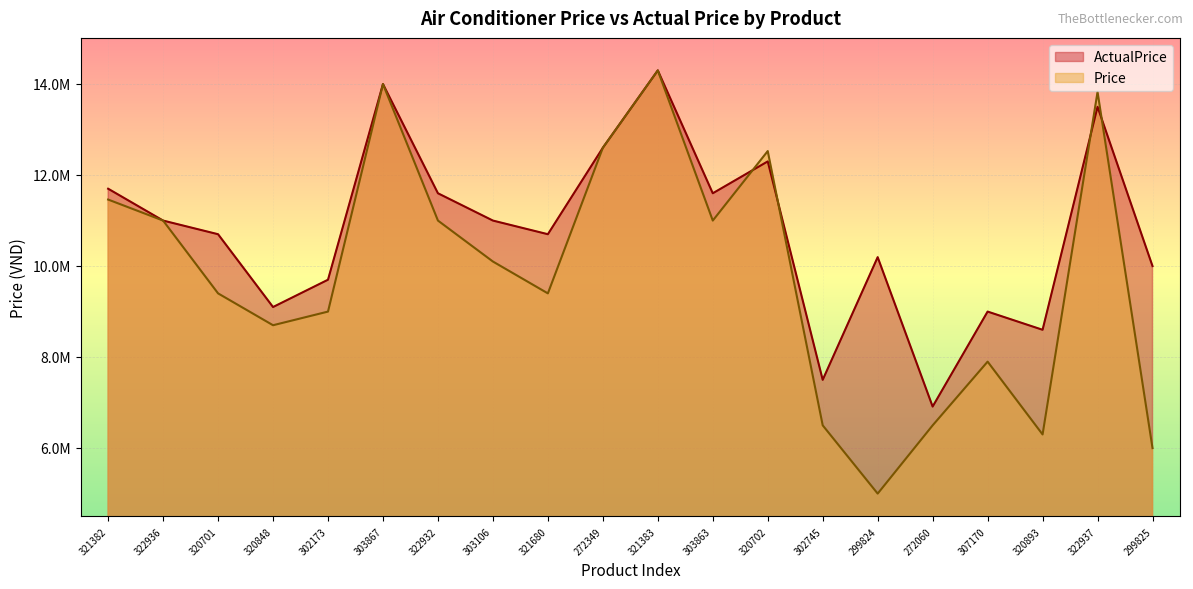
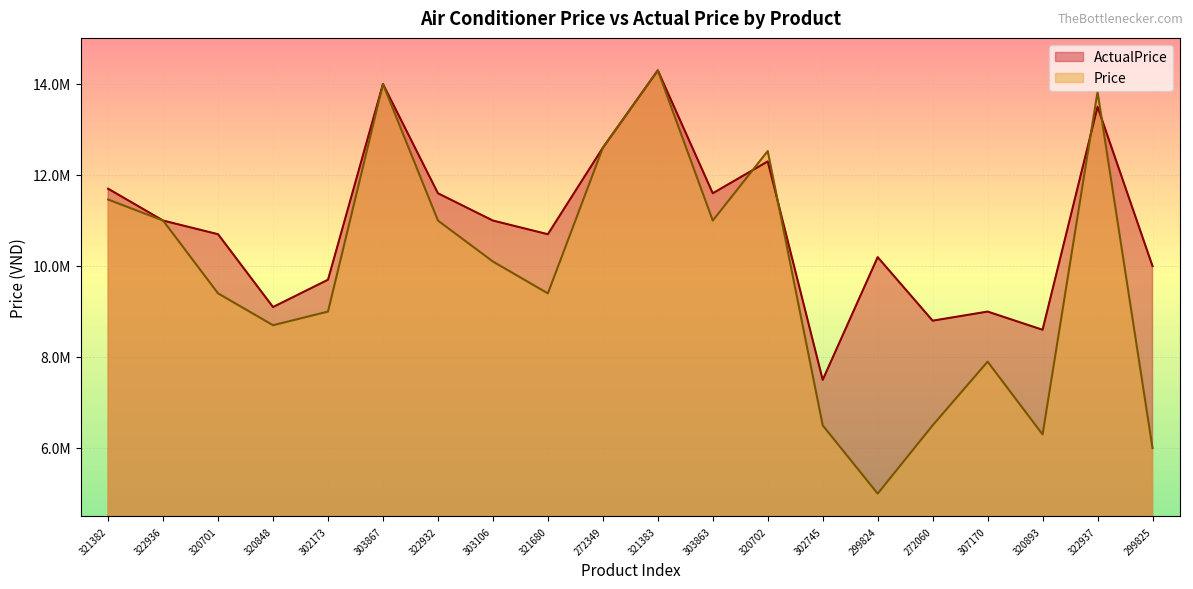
ActualPrice, 272060: 6900000 -> 8800000
